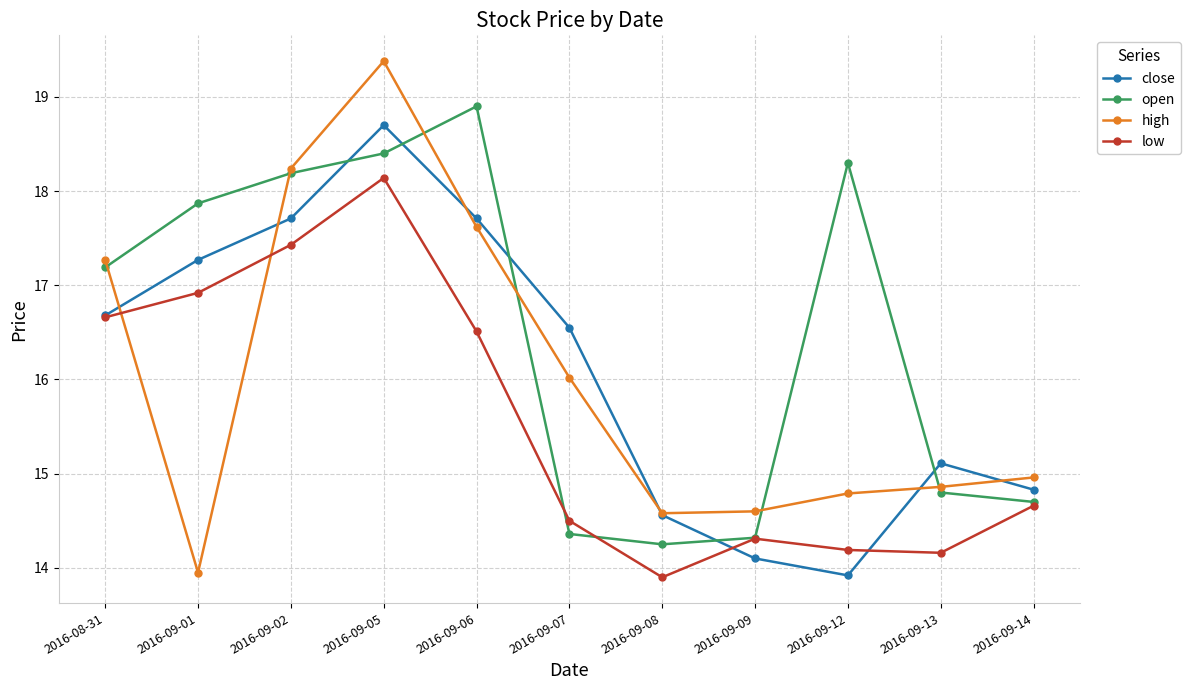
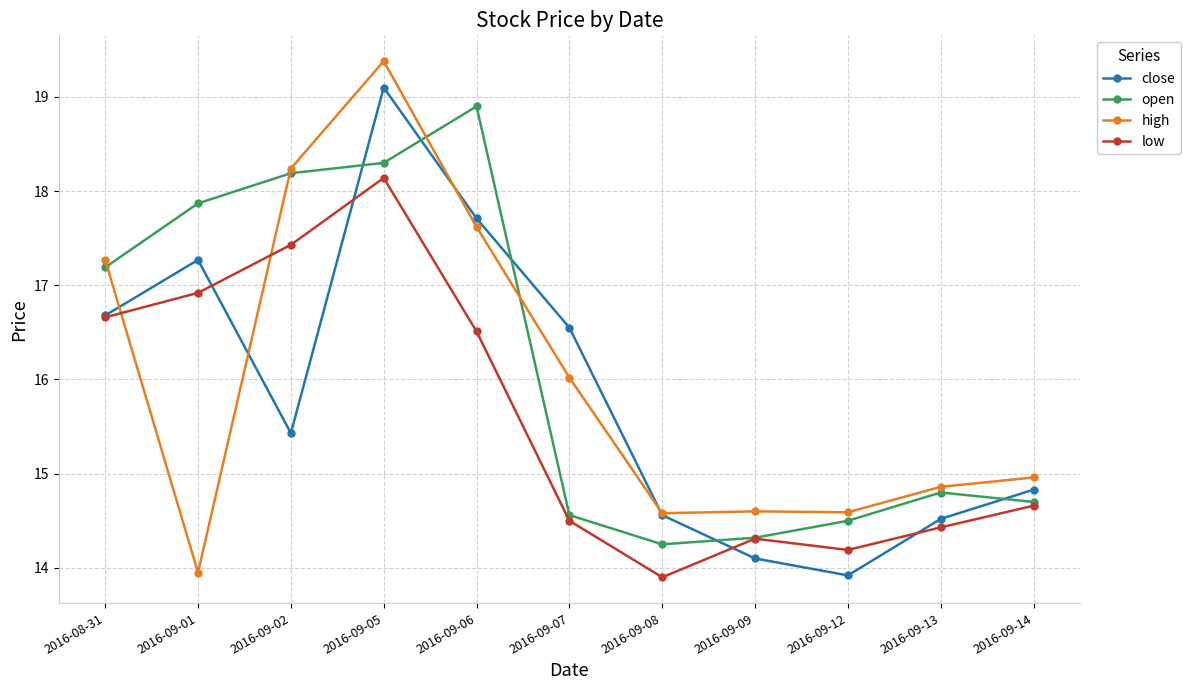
close, 2016-09-02: 17.7 -> 15.4
close, 2016-09-05: 18.7 -> 19.1
open, 2016-09-05: 18.4 -> 18.3
open, 2016-09-07: 14.4 -> 14.6
open, 2016-09-12: 18.3 -> 14.5
high, 2016-09-12: 14.8 -> 14.6
close, 2016-09-13: 15.1 -> 14.5
low, 2016-09-13: 14.2 -> 14.4
